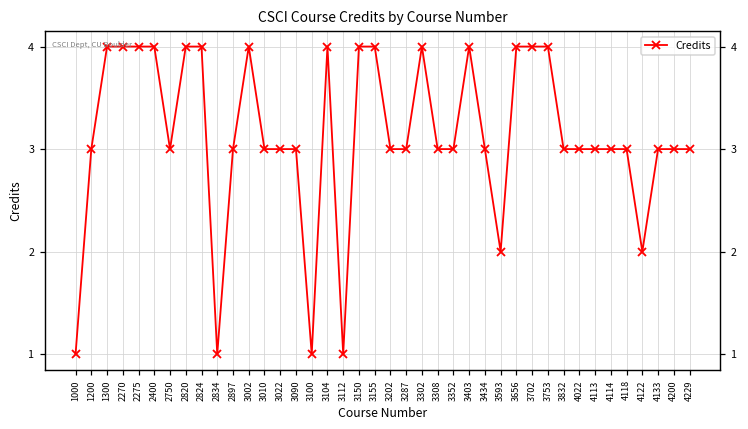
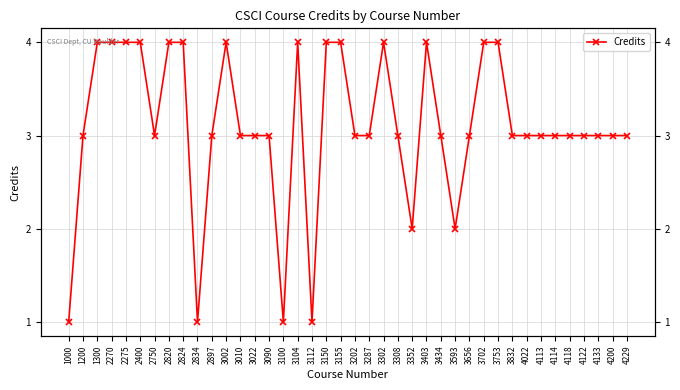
3352: 3 -> 2
3656: 4 -> 3
4122: 2 -> 3
